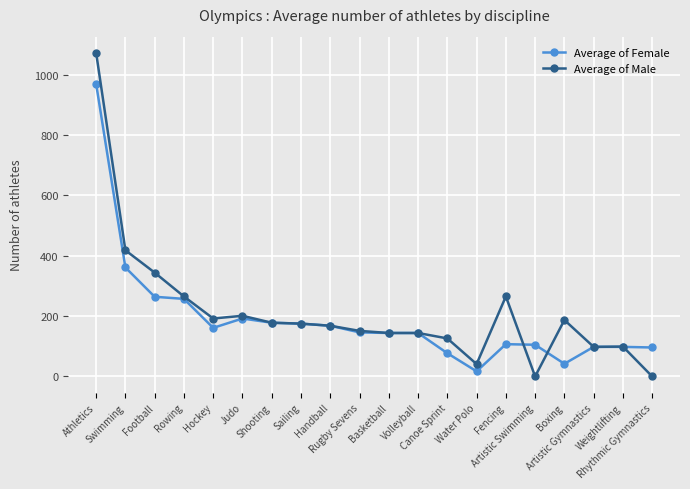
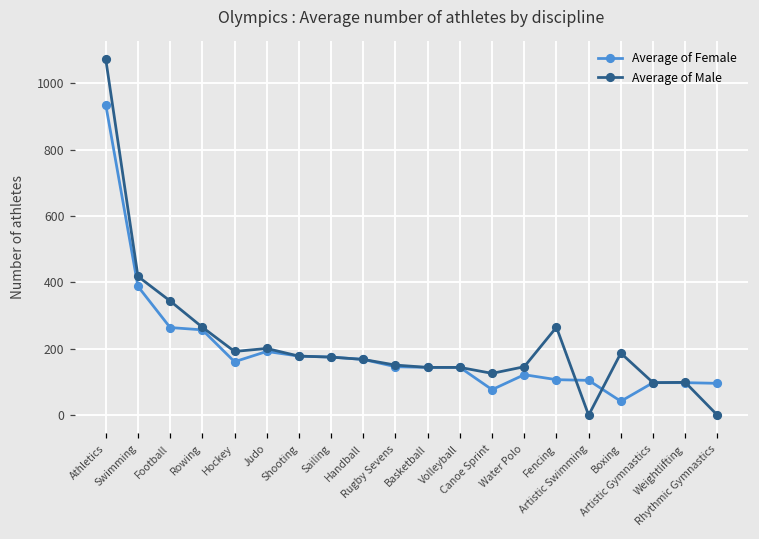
Average of Female, Athletics: 970 -> 940
Average of Female, Swimming: 360 -> 390
Average of Female, Water Polo: 20 -> 120
Average of Male, Water Polo: 40 -> 150
